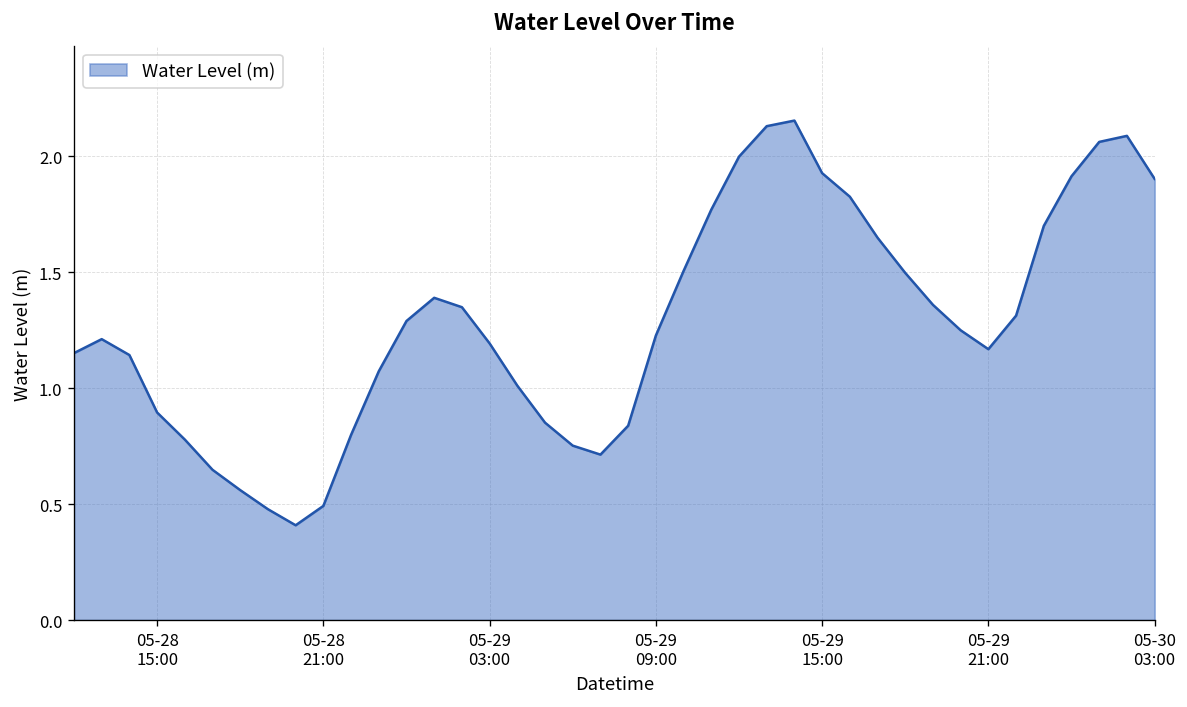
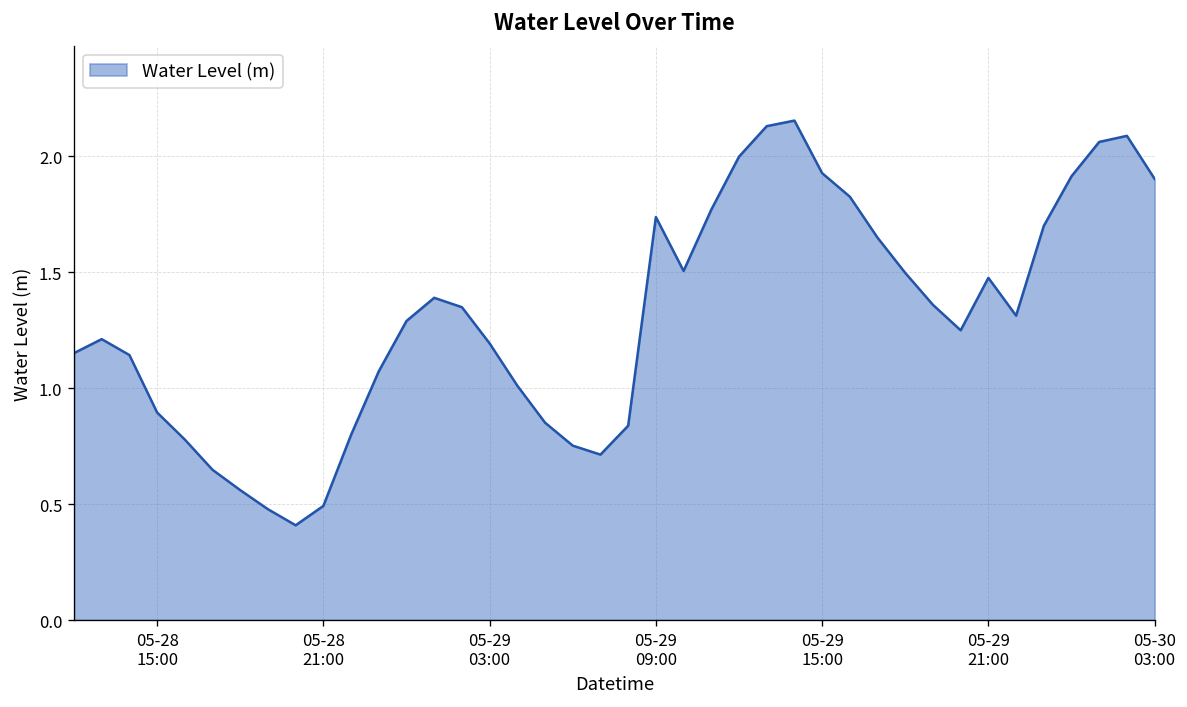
05-29 09:00: 1.23 -> 1.74
05-29 21:00: 1.17 -> 1.48
